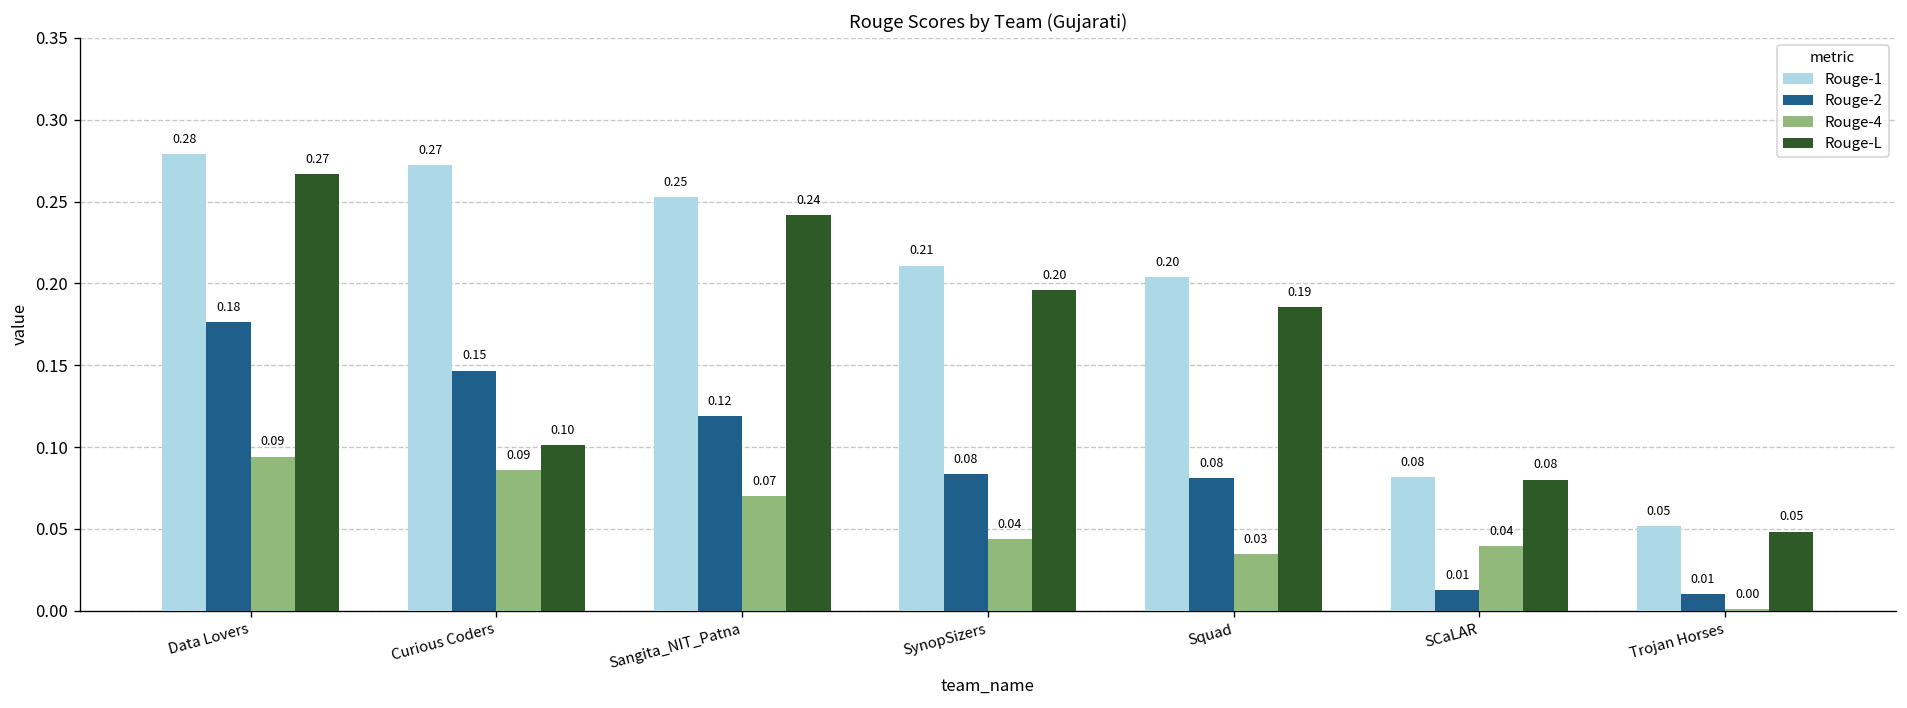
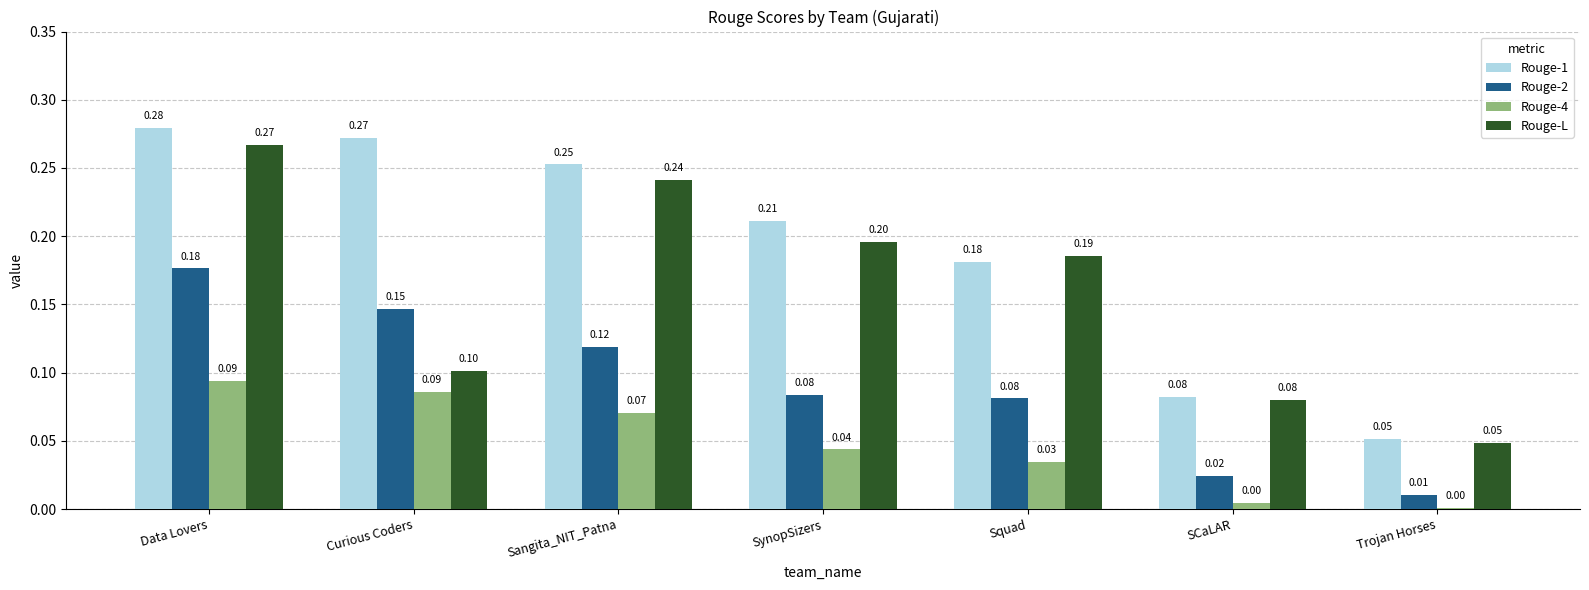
Rouge-1, Squad: 0.20 -> 0.18
Rouge-2, SCaLAR: 0.01 -> 0.02
Rouge-4, SCaLAR: 0.04 -> 0.00
